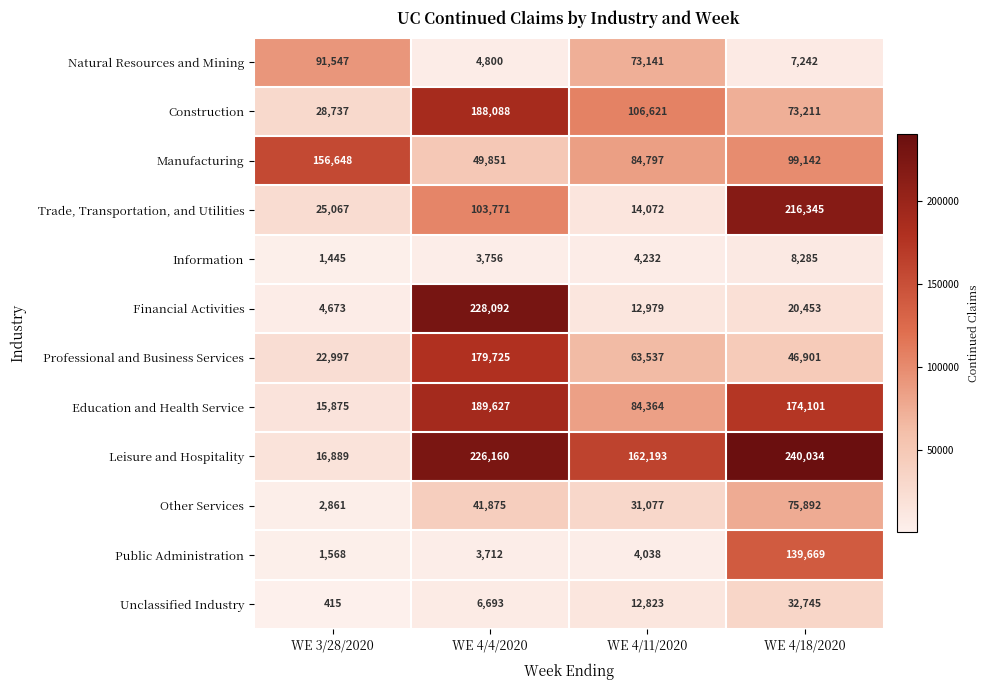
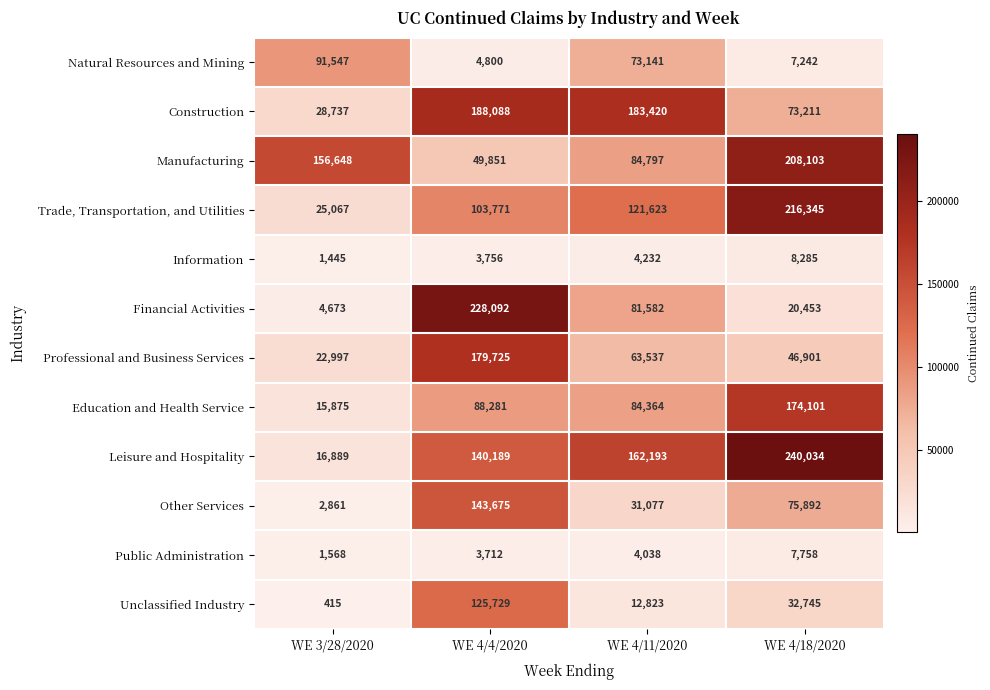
Construction, WE 4/11/2020: 106,621 -> 183,420
Manufacturing, WE 4/18/2020: 99,142 -> 208,103
Trade, Transportation, and Utilities, WE 4/11/2020: 14,072 -> 121,623
Financial Activities, WE 4/11/2020: 12,979 -> 81,582
Education and Health Service, WE 4/4/2020: 189,627 -> 88,281
Leisure and Hospitality, WE 4/4/2020: 226,160 -> 140,189
Other Services, WE 4/4/2020: 41,875 -> 143,675
Public Administration, WE 4/18/2020: 139,669 -> 7,758
Unclassified Industry, WE 4/4/2020: 6,693 -> 125,729
